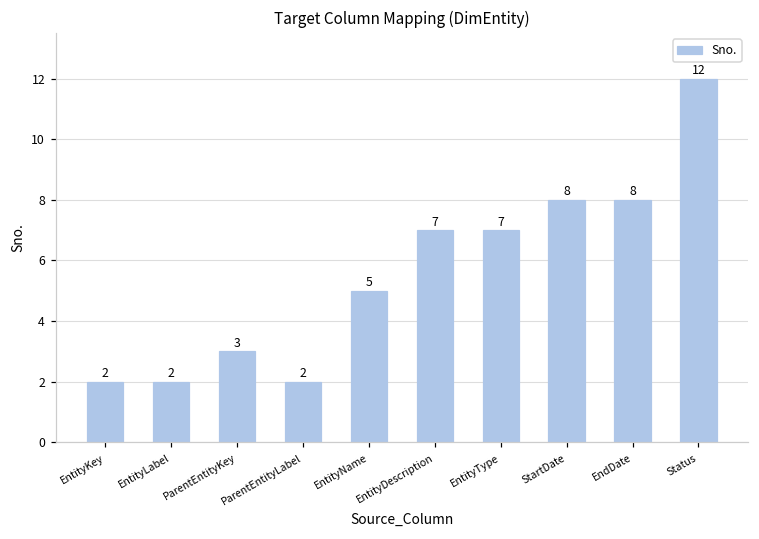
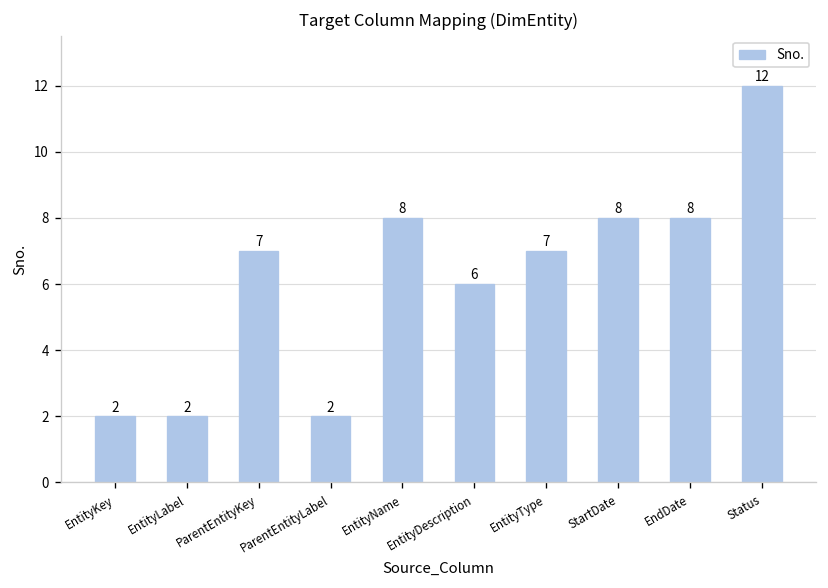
ParentEntityKey: 3 -> 7
EntityName: 5 -> 8
EntityDescription: 7 -> 6
